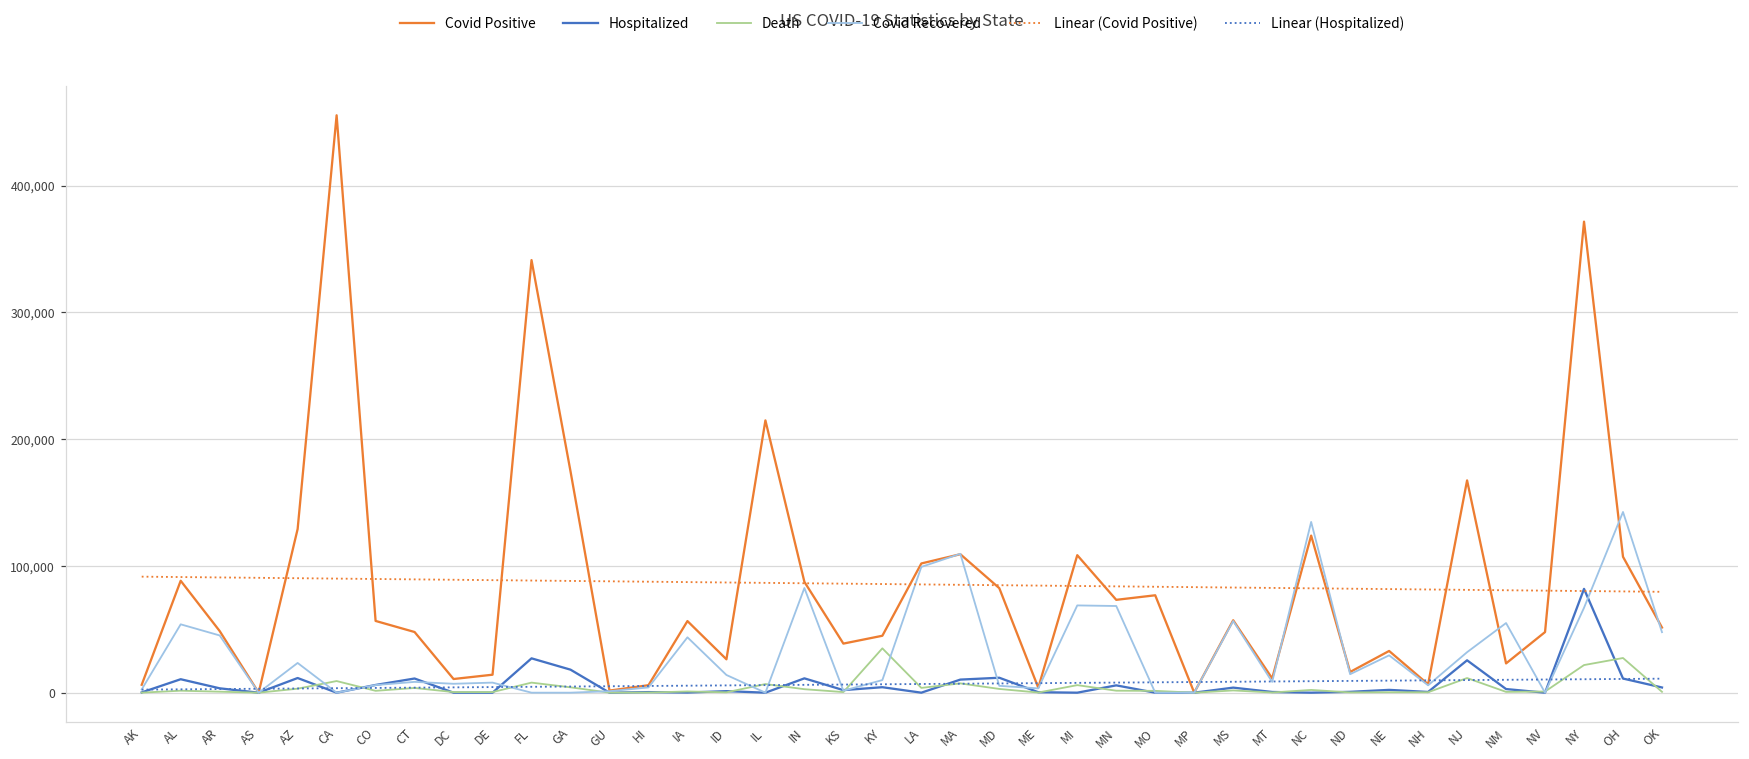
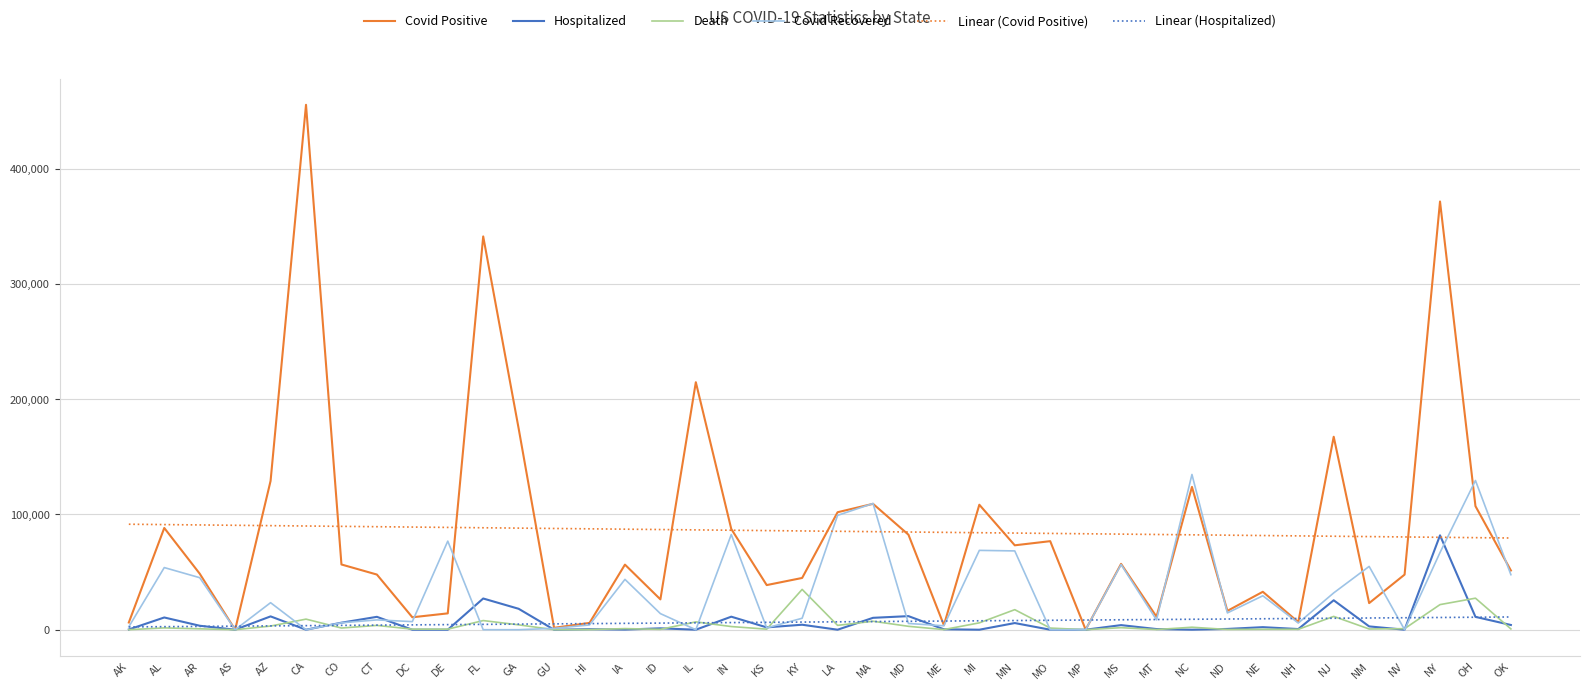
Covid Recovered, DE: 8,000 -> 77,000
Death, MN: 2,000 -> 17,000
Covid Recovered, OH: 143,000 -> 130,000
